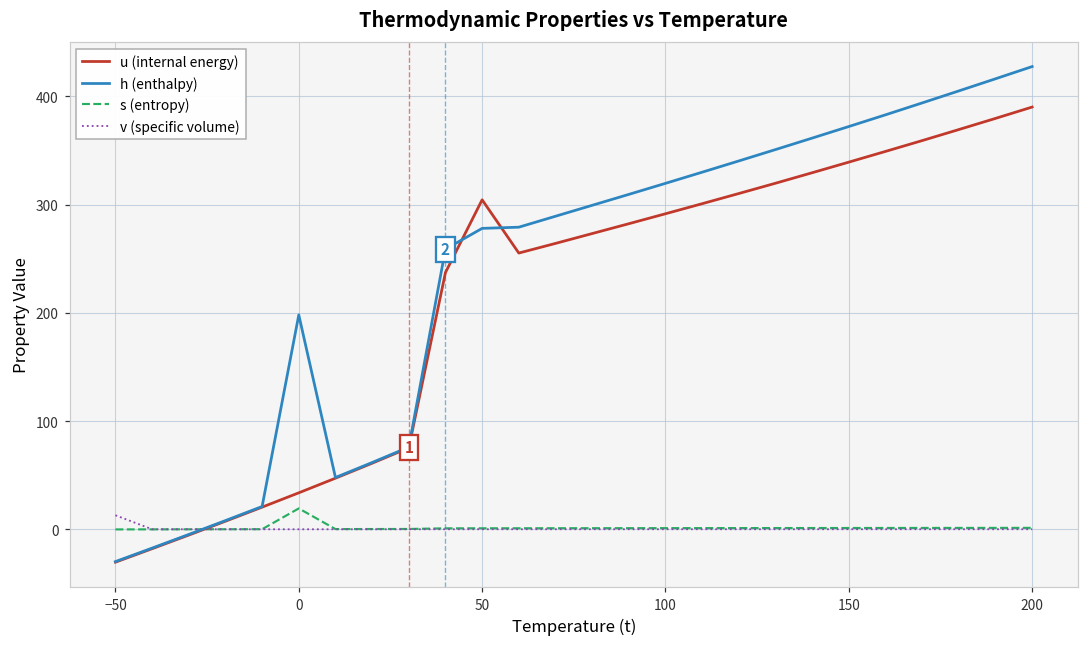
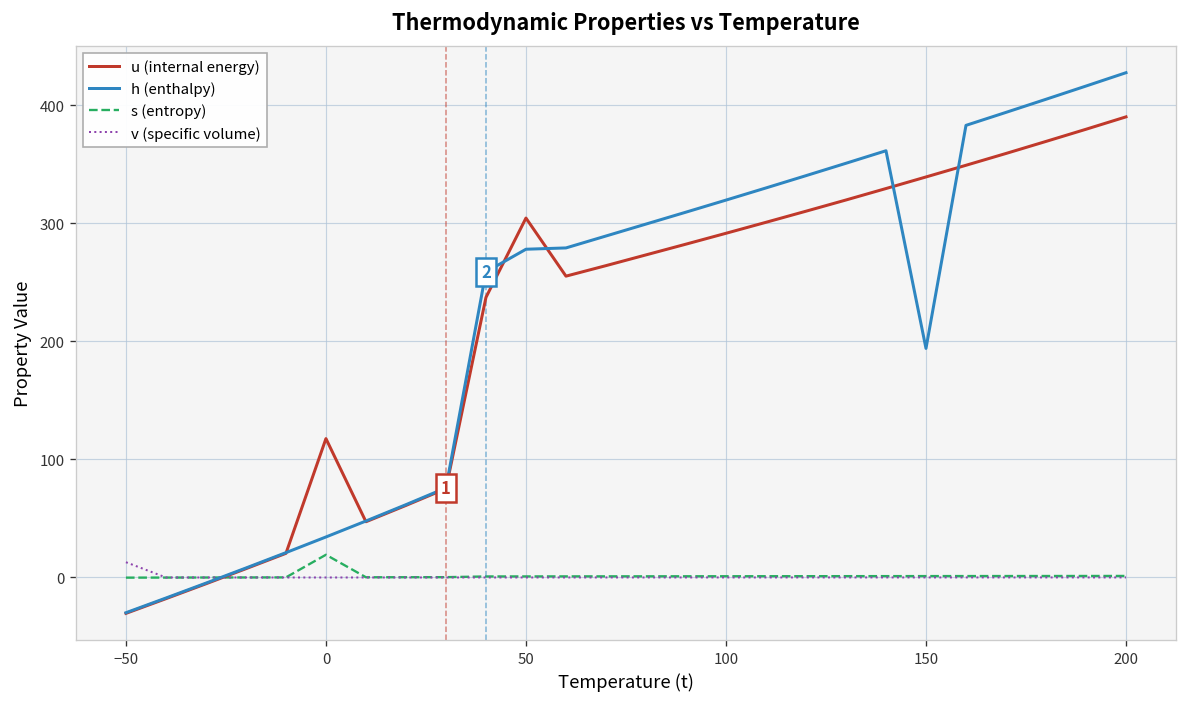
u (internal energy), 0: 30 -> 120
h (enthalpy), 0: 200 -> 30
h (enthalpy), 150: 370 -> 190
